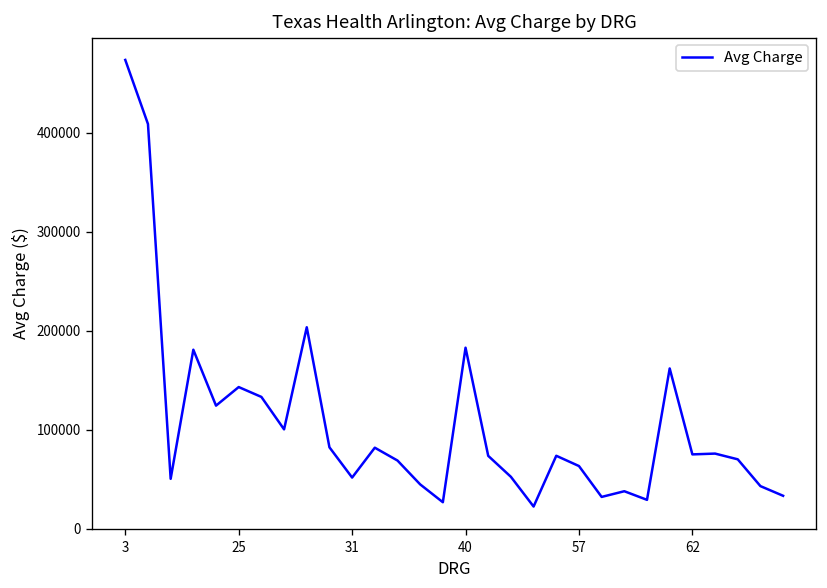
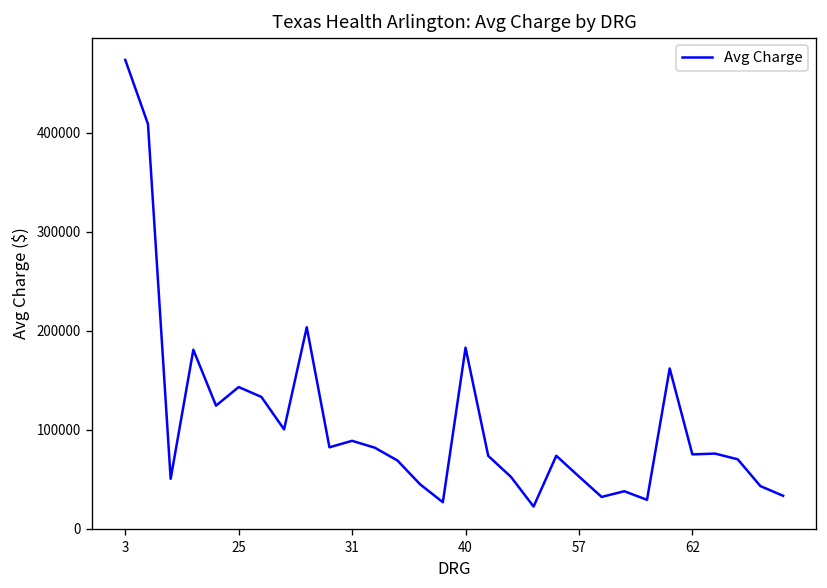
31: 50000 -> 90000
57: 60000 -> 50000
